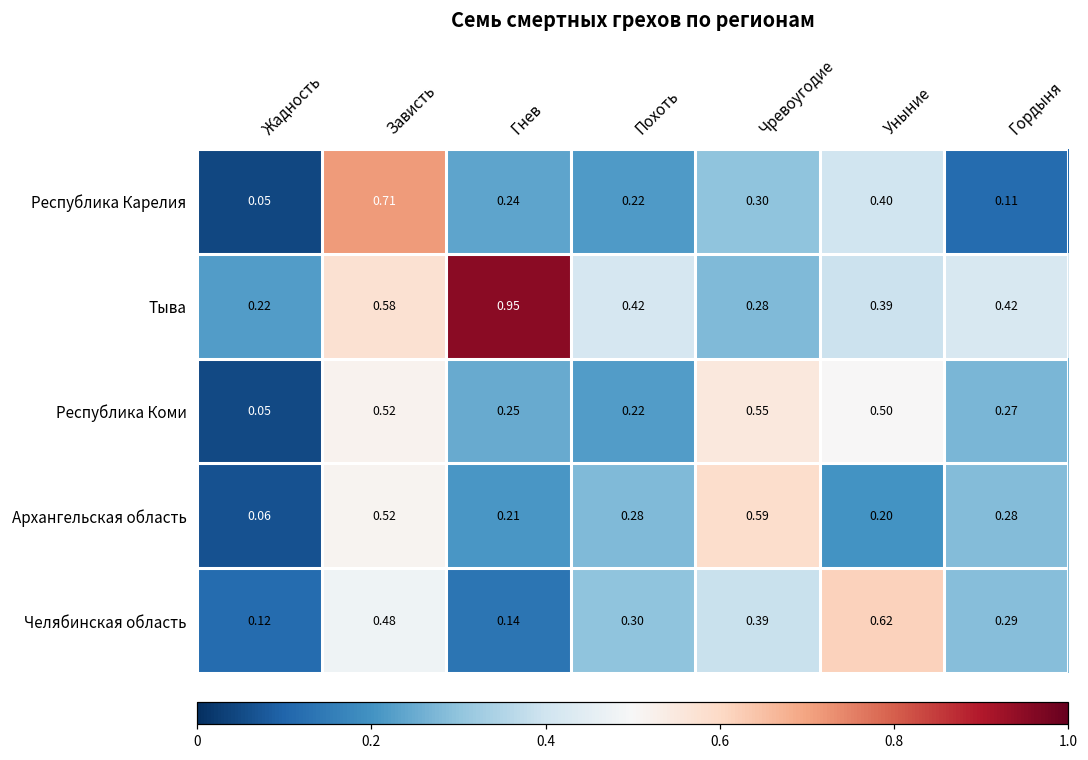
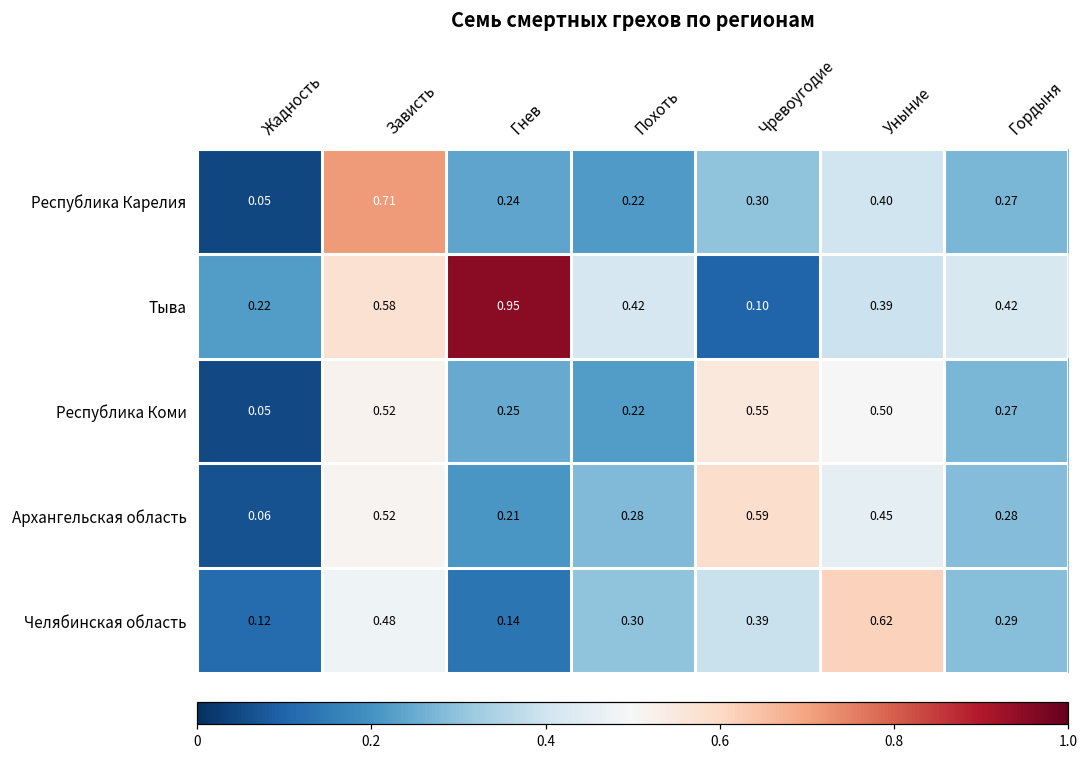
Республика Карелия, Гордыня: 0.11 -> 0.27
Тыва, Чревоугодие: 0.28 -> 0.10
Архангельская область, Уныние: 0.20 -> 0.45
